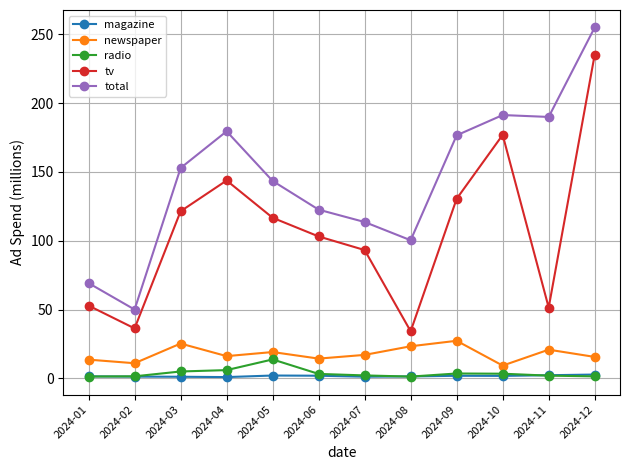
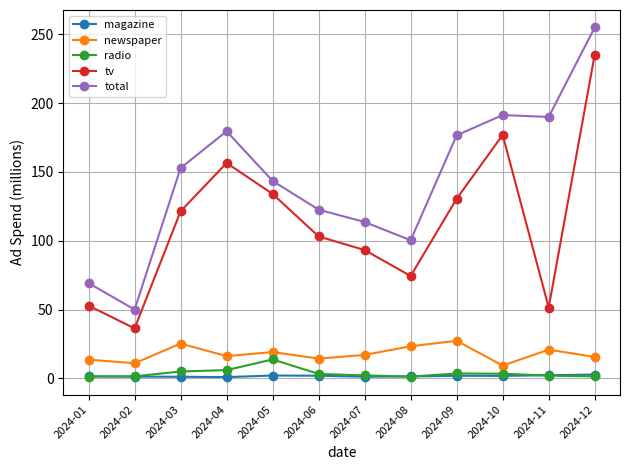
tv, 2024-04: 144 -> 157
tv, 2024-05: 117 -> 134
tv, 2024-08: 34 -> 74
